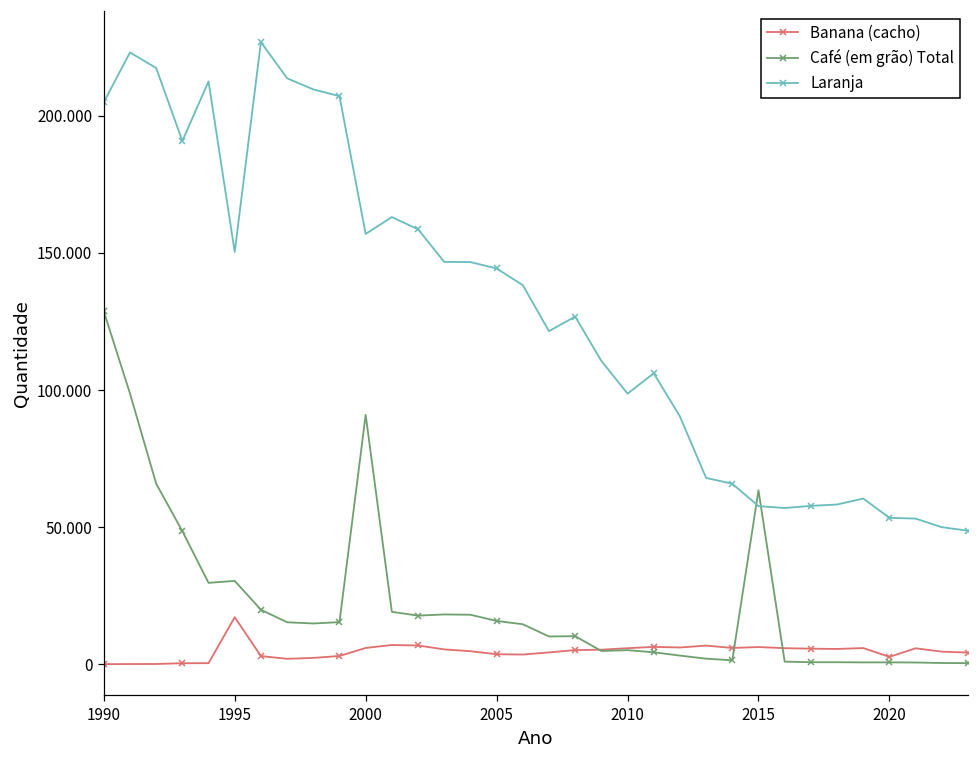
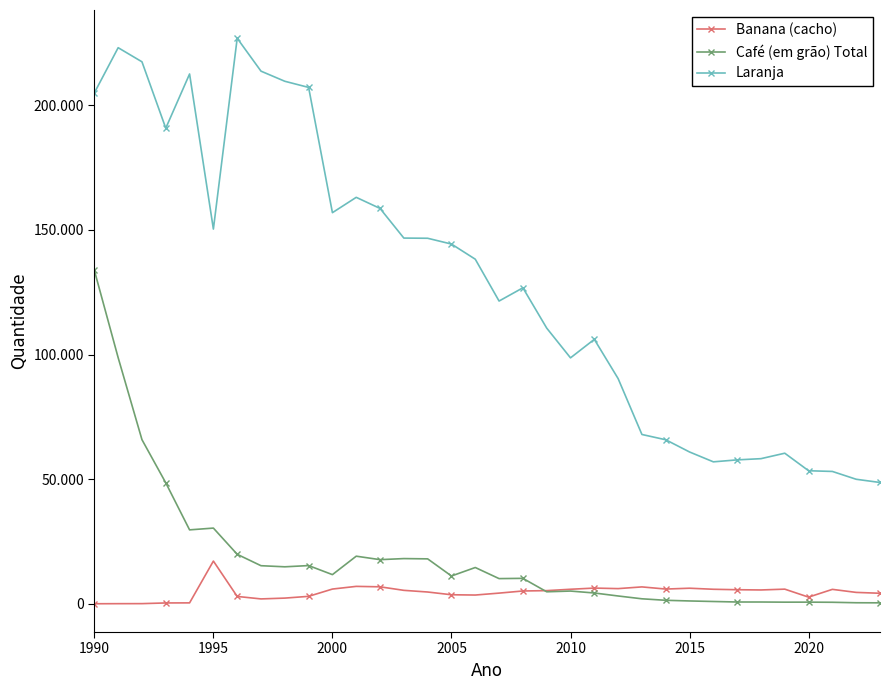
Café (em grão) Total, 1990: 129 -> 134
Café (em grão) Total, 2000: 91 -> 12
Café (em grão) Total, 2005: 16 -> 11
Café (em grão) Total, 2015: 63 -> 1
Laranja, 2015: 58 -> 61
